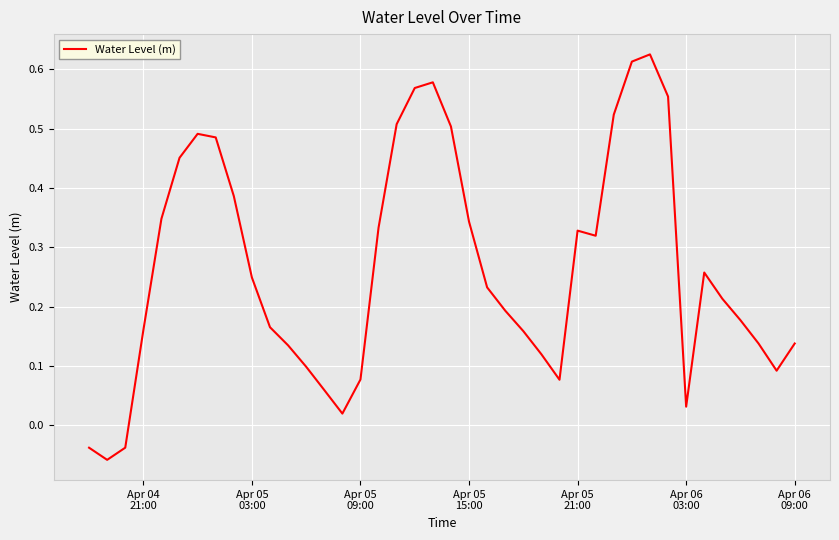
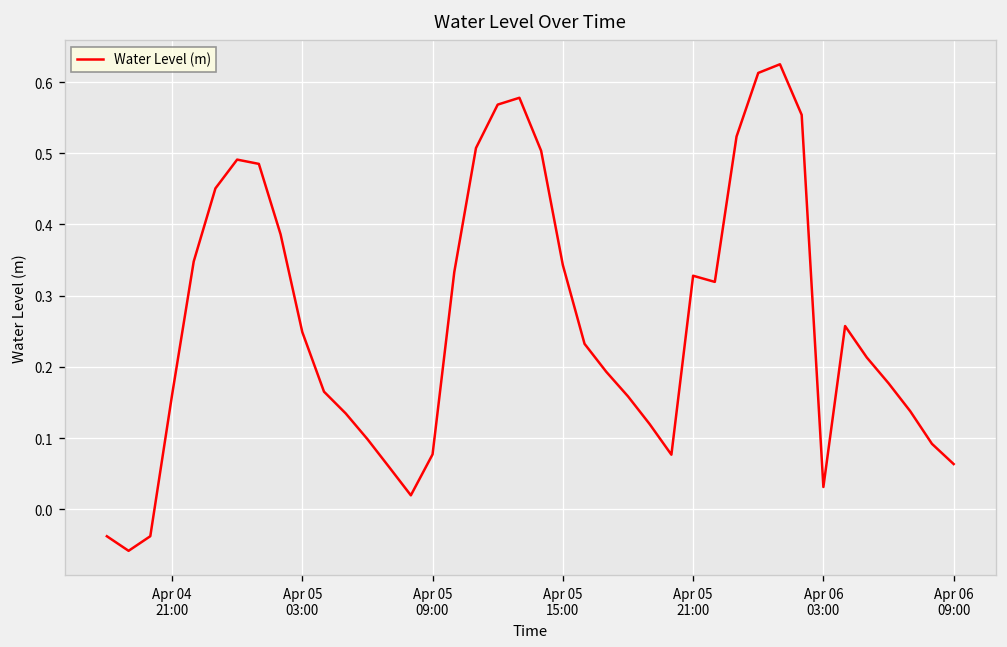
Apr 06 09:00: 0.14 -> 0.06
